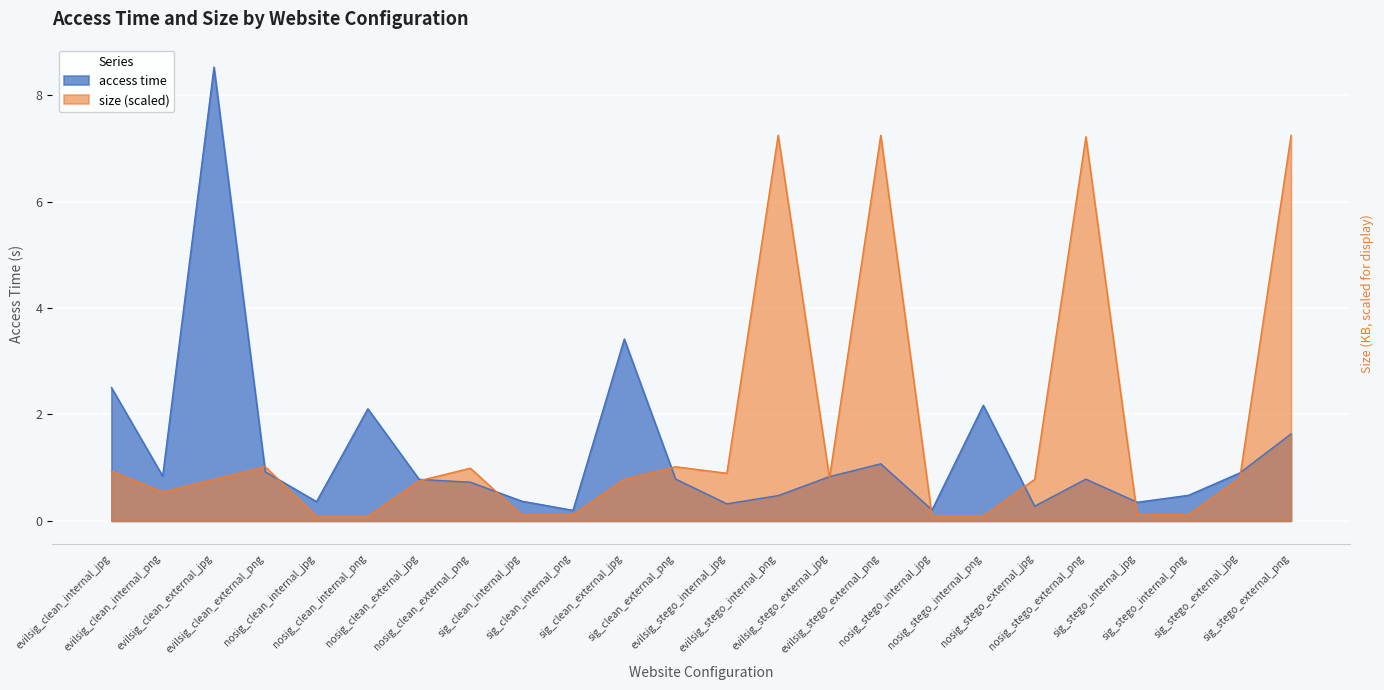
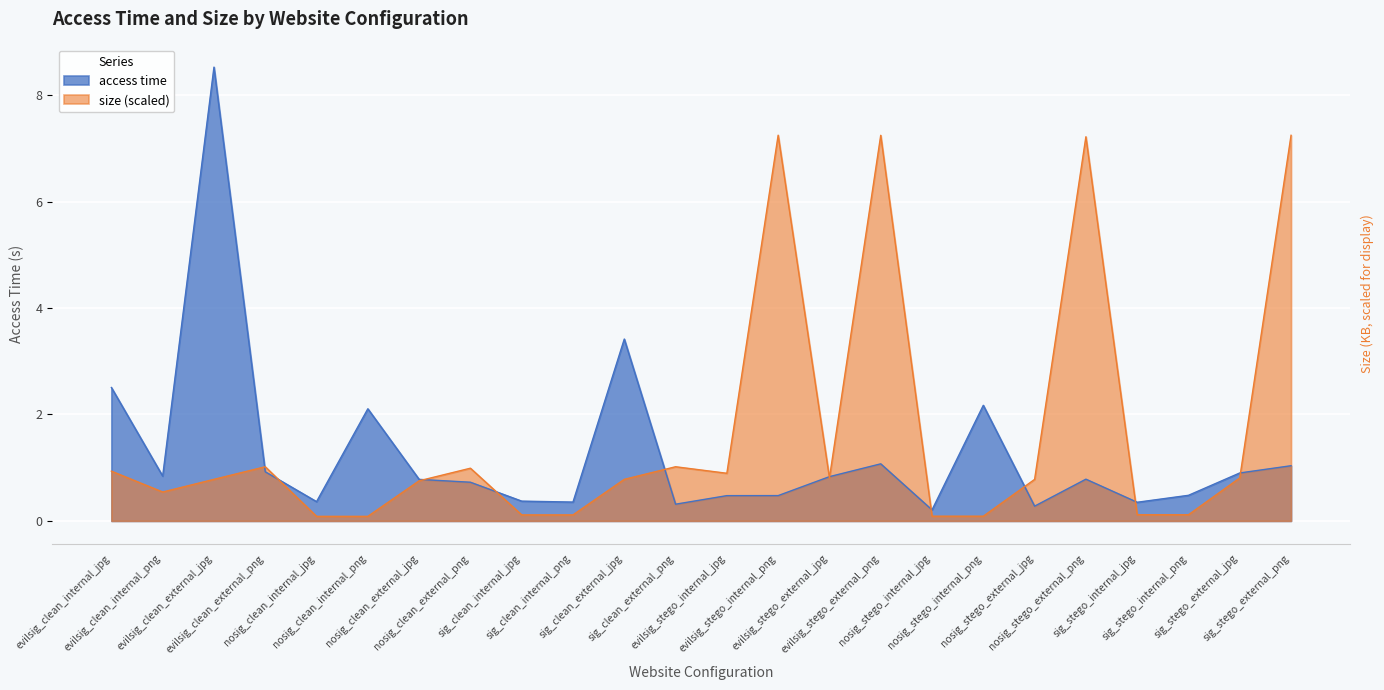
access time, sig_clean_internal_png: 0.2 -> 0.4
access time, sig_clean_external_png: 0.8 -> 0.3
access time, evilsig_stego_internal_jpg: 0.3 -> 0.5
access time, sig_stego_external_png: 1.6 -> 1.0
